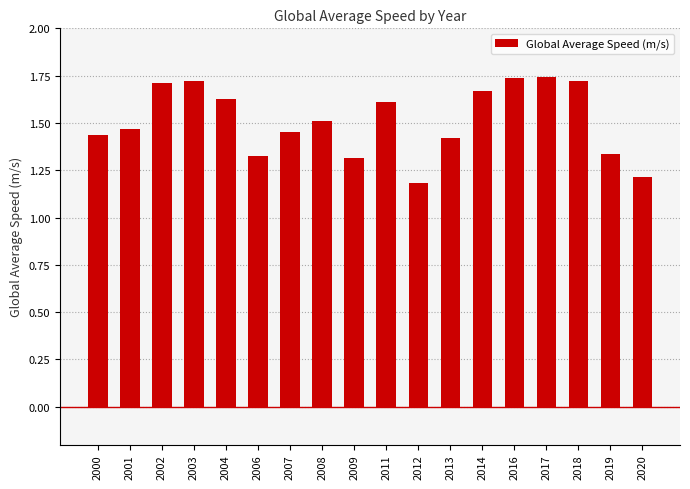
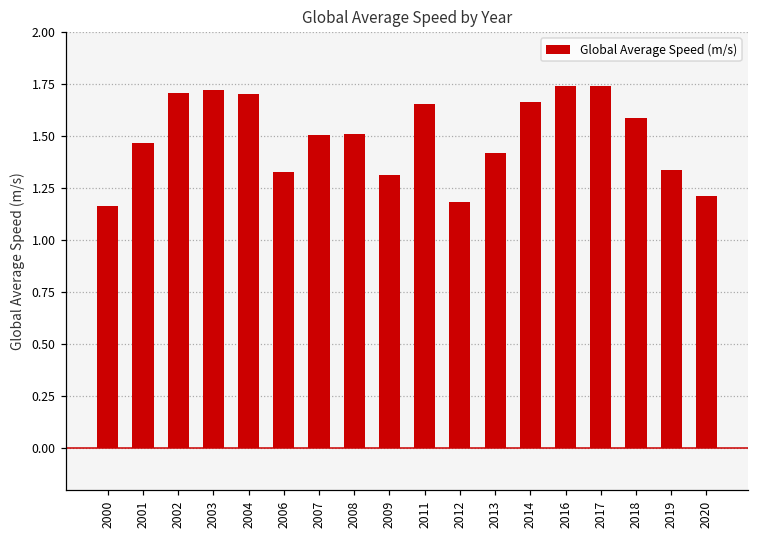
2000: 1.44 -> 1.17
2004: 1.63 -> 1.70
2007: 1.45 -> 1.50
2011: 1.61 -> 1.66
2018: 1.72 -> 1.59
